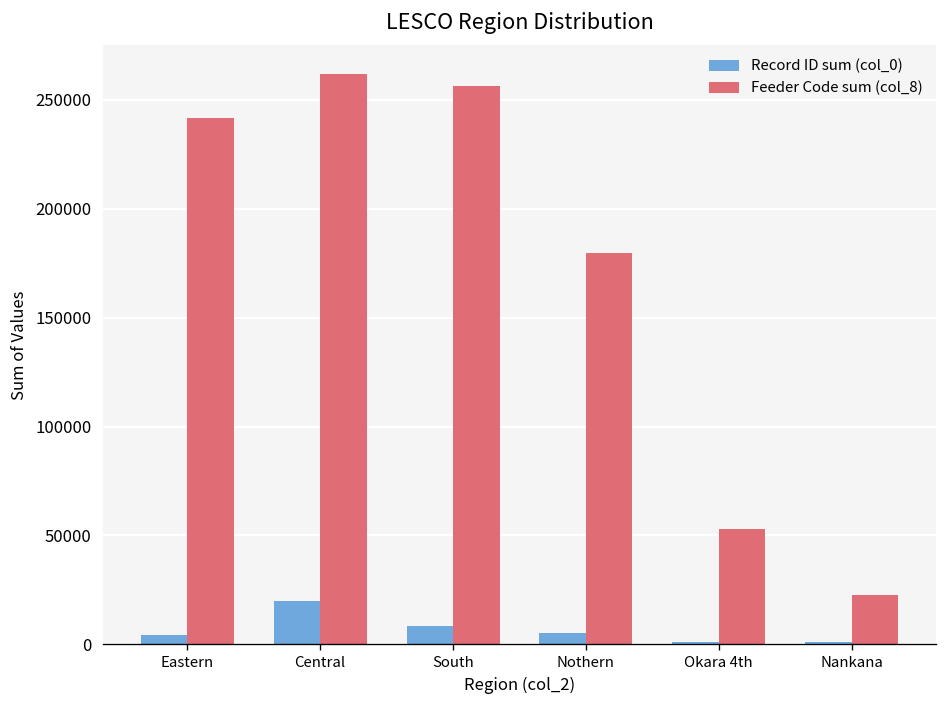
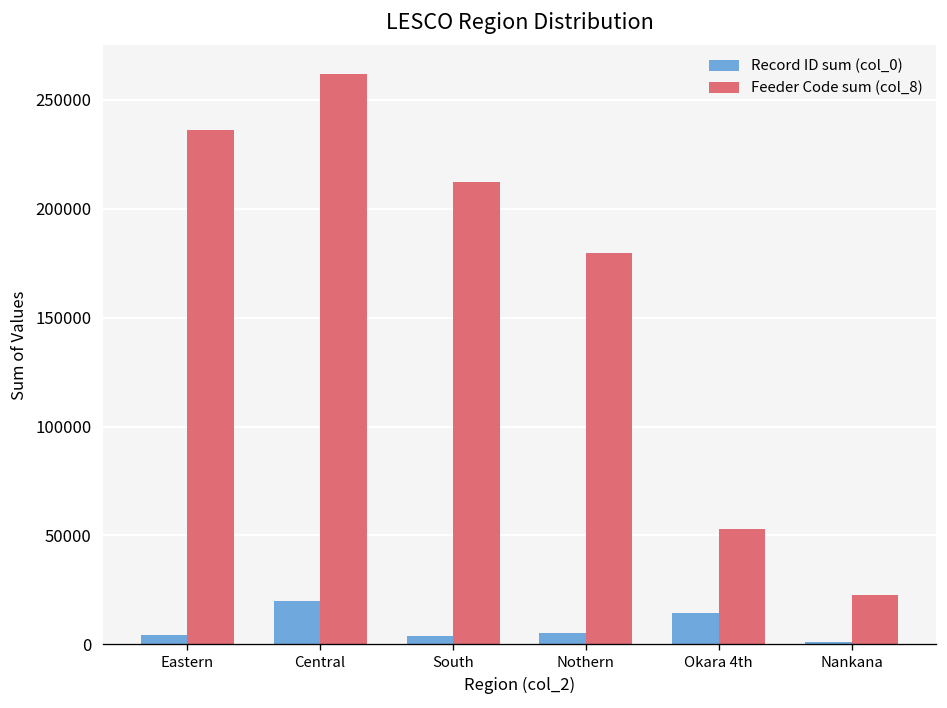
Feeder Code sum (col_8), Eastern: 242000 -> 236000
Record ID sum (col_0), South: 9000 -> 4000
Feeder Code sum (col_8), South: 256000 -> 212000
Record ID sum (col_0), Okara 4th: 1000 -> 14000
